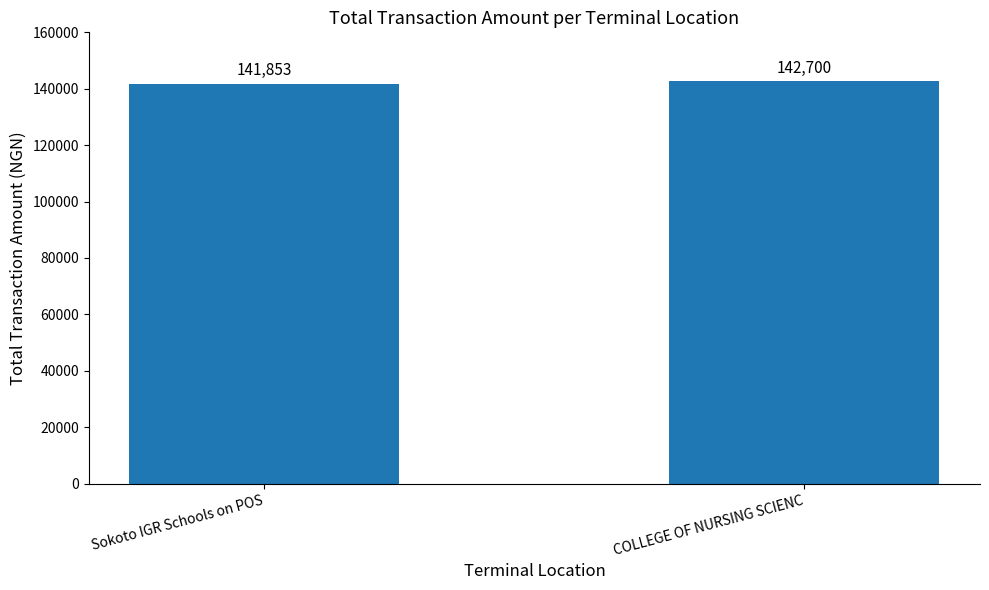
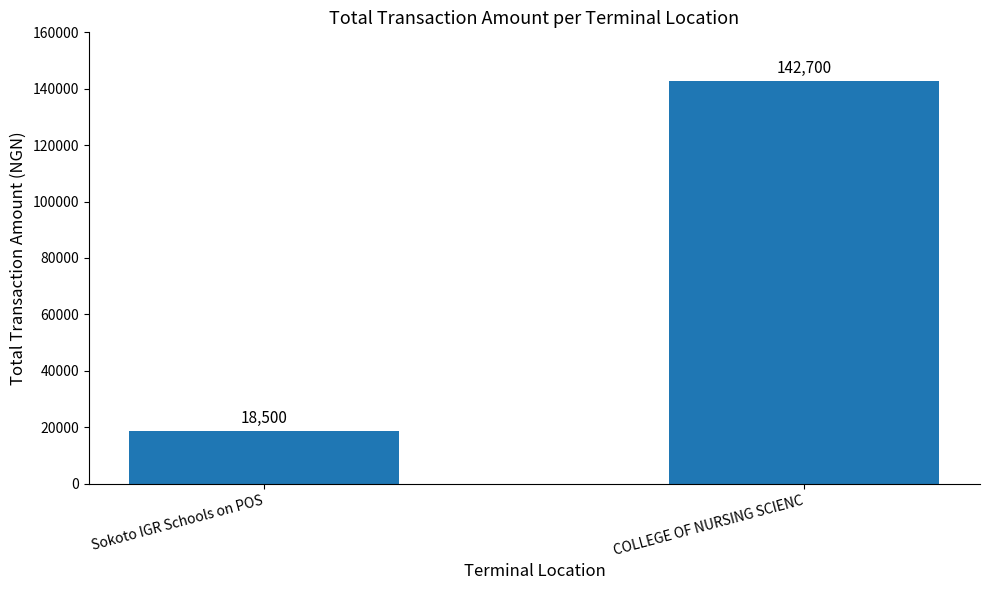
Sokoto IGR Schools on POS: 141,853 -> 18,500
